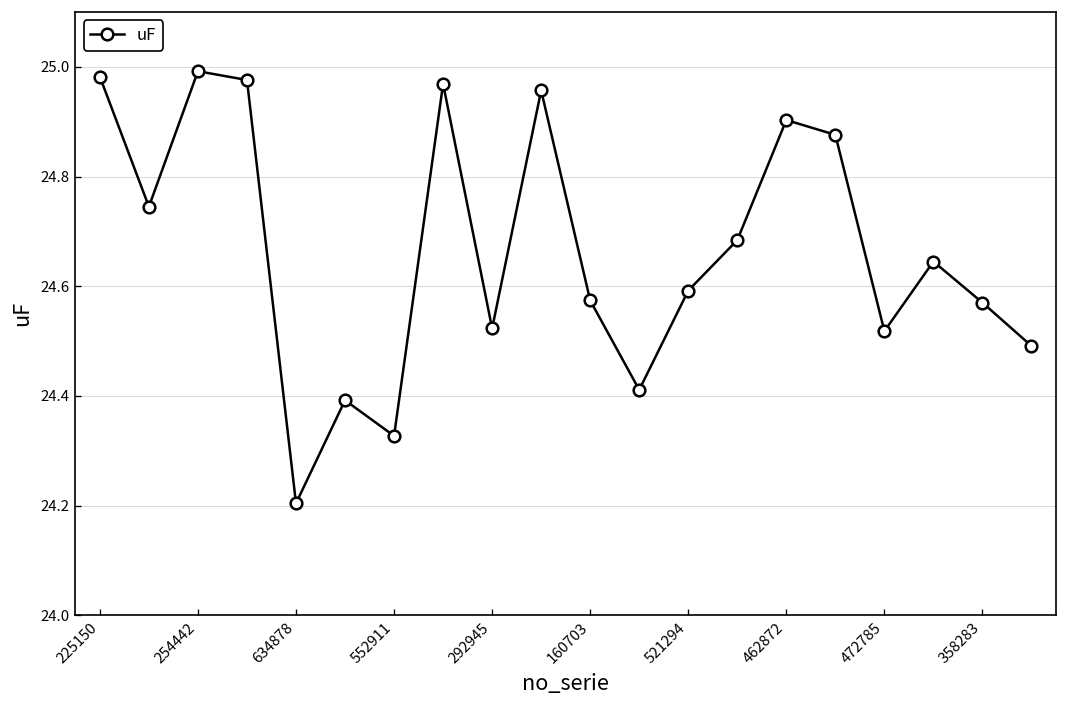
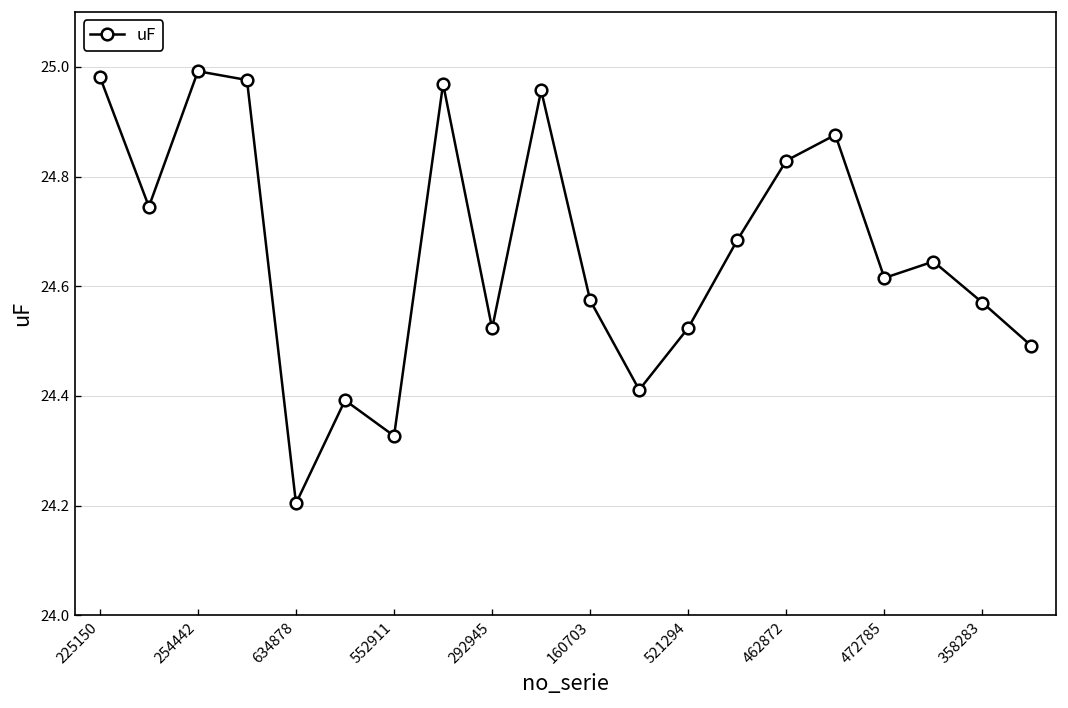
521294: 24.59 -> 24.52
462872: 24.90 -> 24.83
472785: 24.52 -> 24.62
